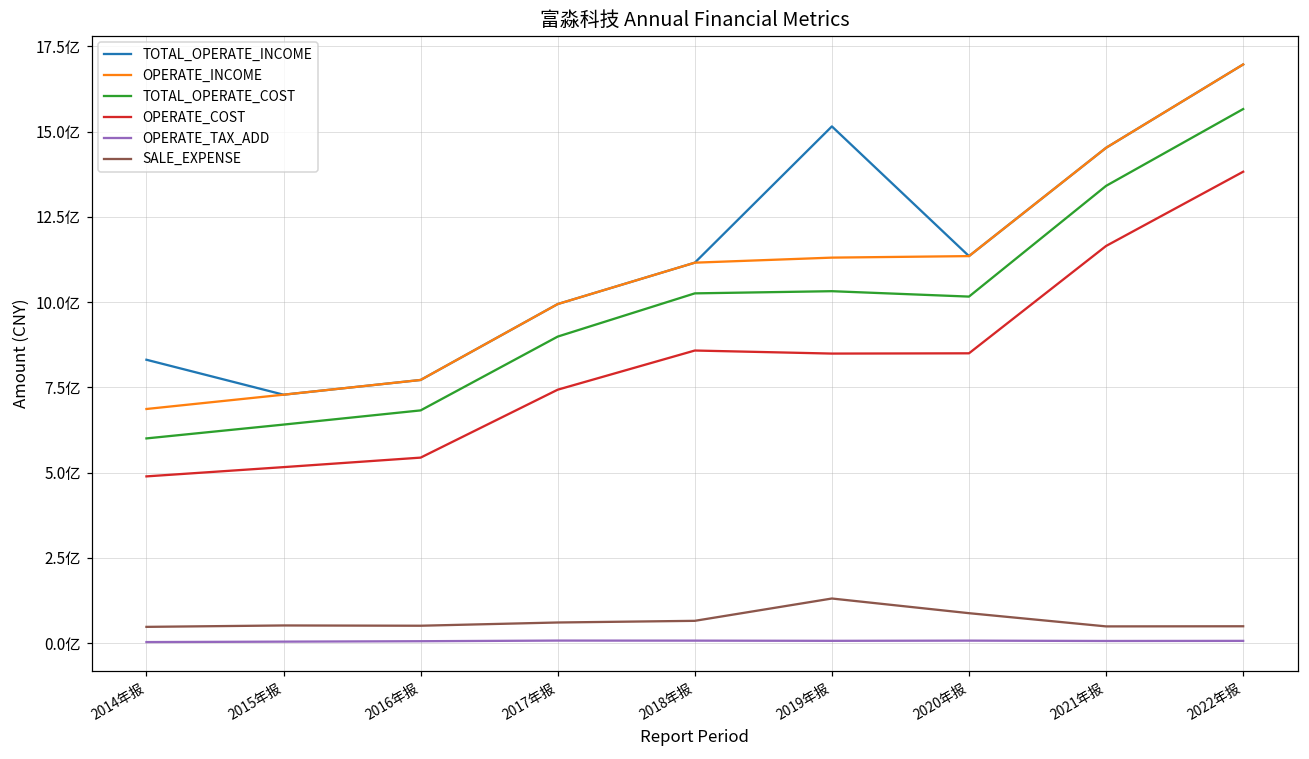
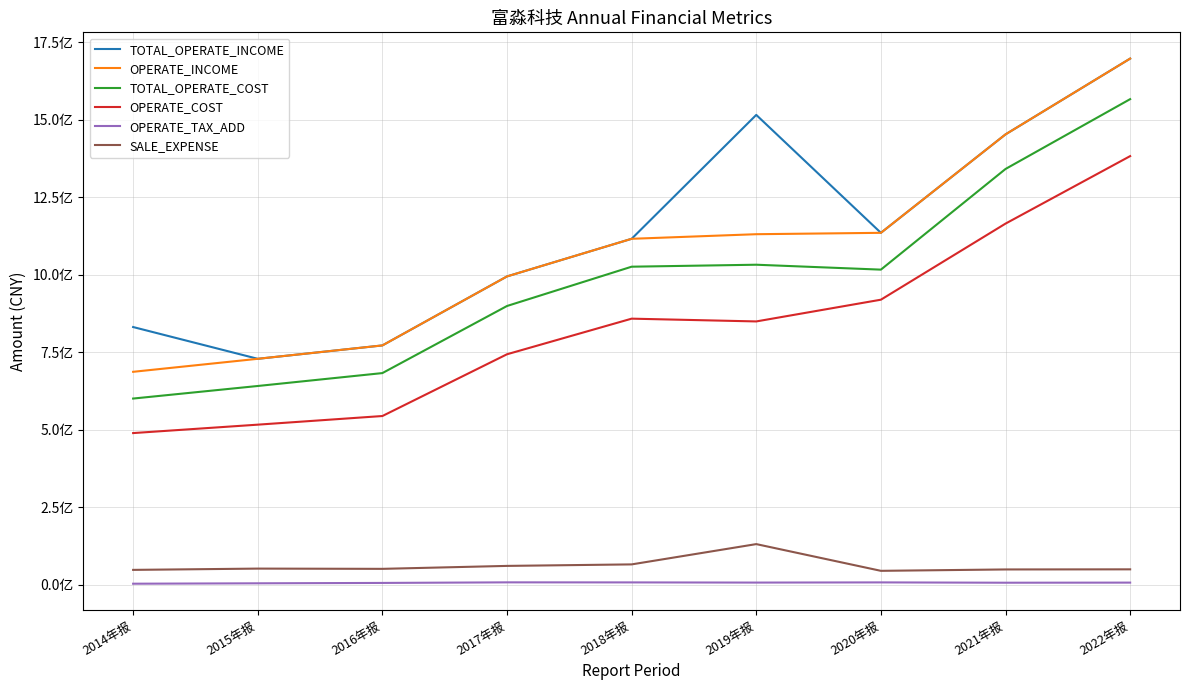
OPERATE_COST, 2020年报: 8.5亿 -> 9.2亿
SALE_EXPENSE, 2020年报: 0.9亿 -> 0.4亿
